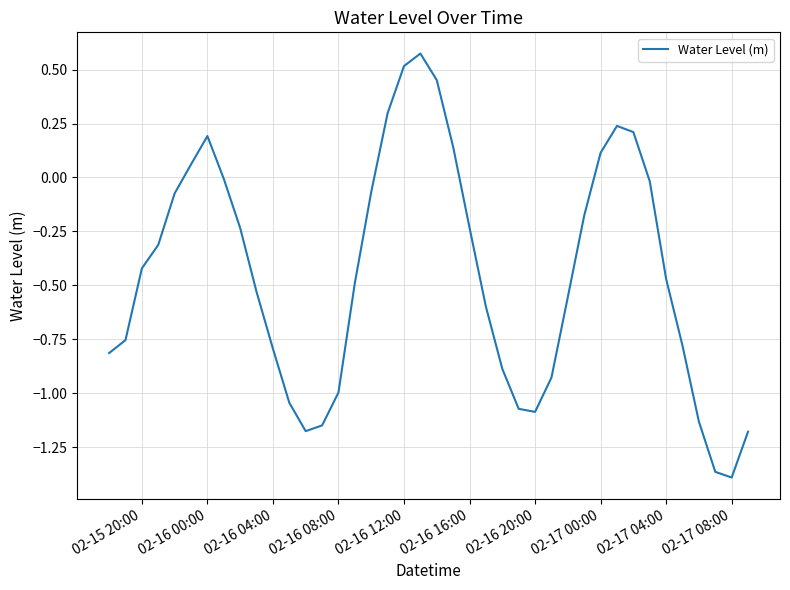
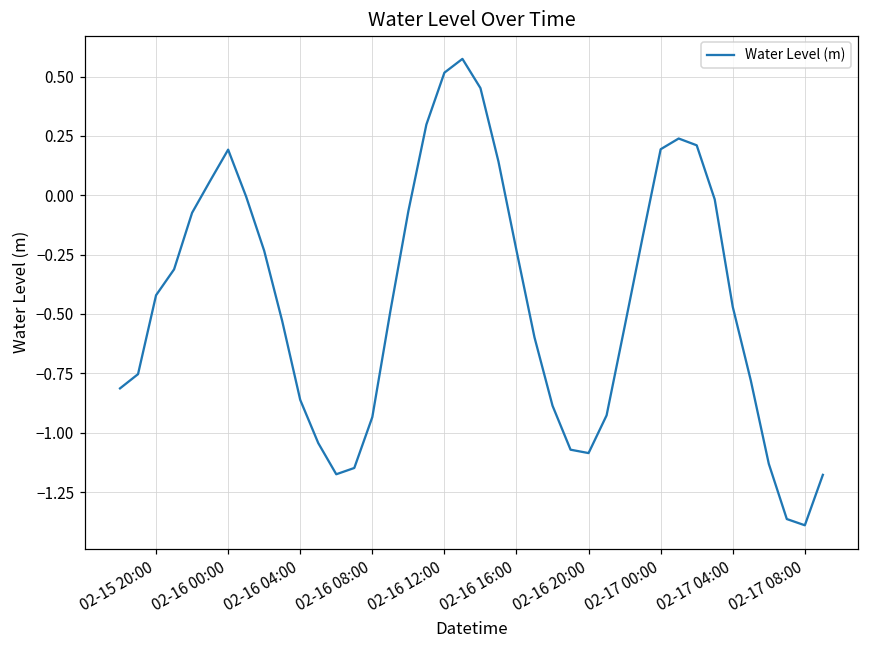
02-16 04:00: -0.79 -> -0.86
02-16 08:00: -1.00 -> -0.93
02-17 00:00: 0.11 -> 0.19
